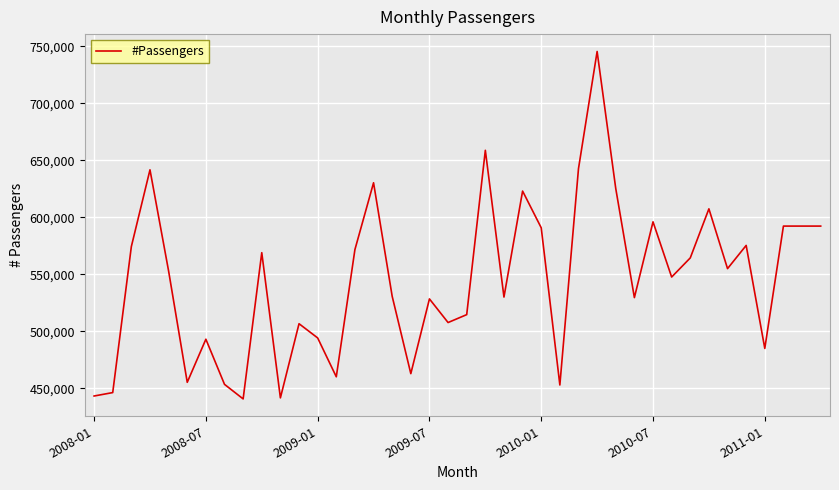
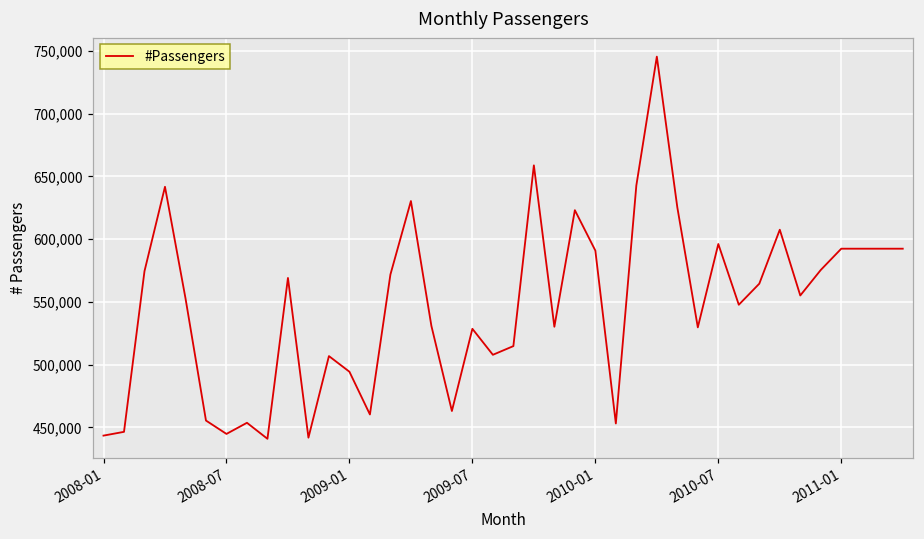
2008-07: 493,000 -> 445,000
2011-01: 485,000 -> 592,000
